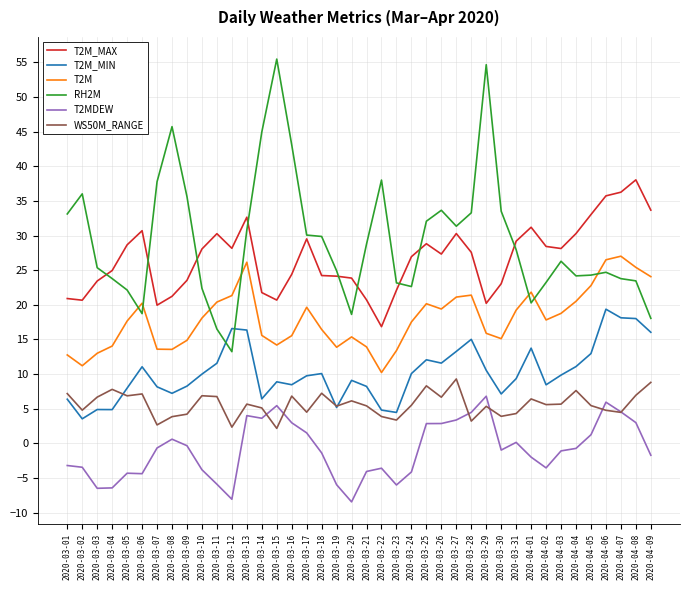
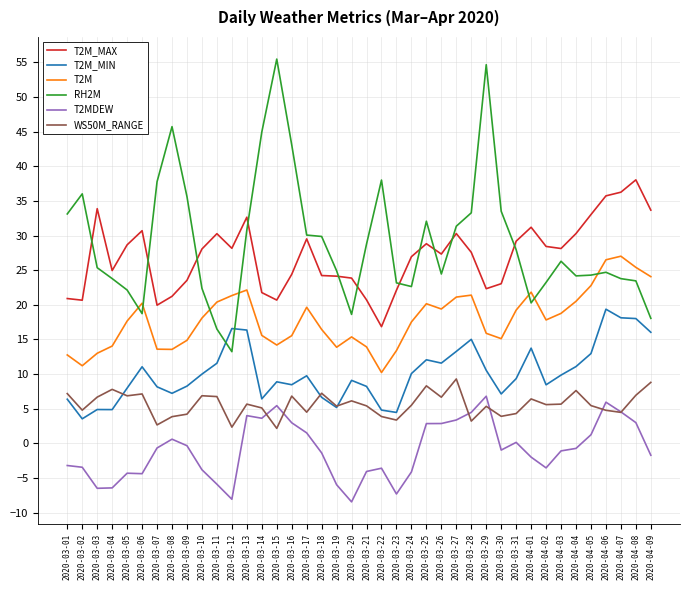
T2M_MAX, 2020-03-03: 23 -> 34
T2M, 2020-03-13: 26 -> 22
T2M_MIN, 2020-03-18: 10 -> 7
T2MDEW, 2020-03-23: -6 -> -7
RH2M, 2020-03-26: 34 -> 24
T2M_MAX, 2020-03-29: 20 -> 22
